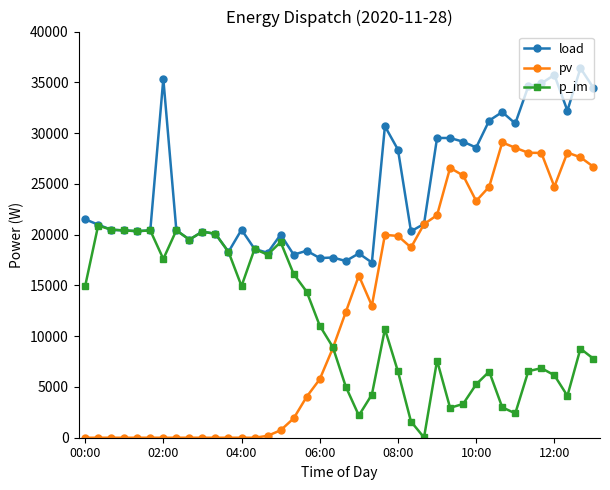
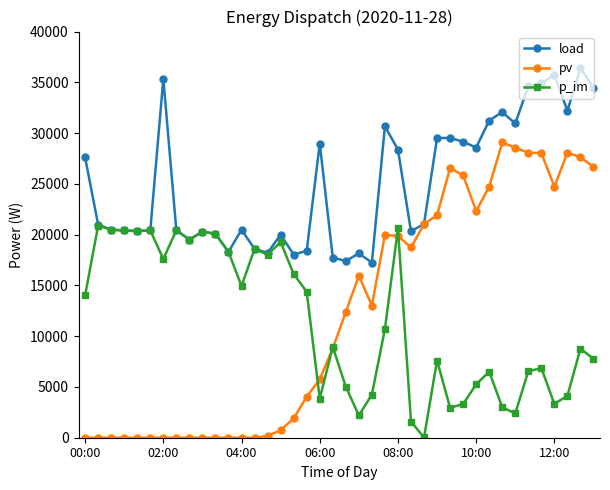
load, 00:00: 21500 -> 27600
p_im, 00:00: 14900 -> 14000
load, 06:00: 17700 -> 29000
p_im, 06:00: 11000 -> 3900
p_im, 08:00: 6500 -> 20600
pv, 10:00: 23300 -> 22300
p_im, 12:00: 6200 -> 3300
